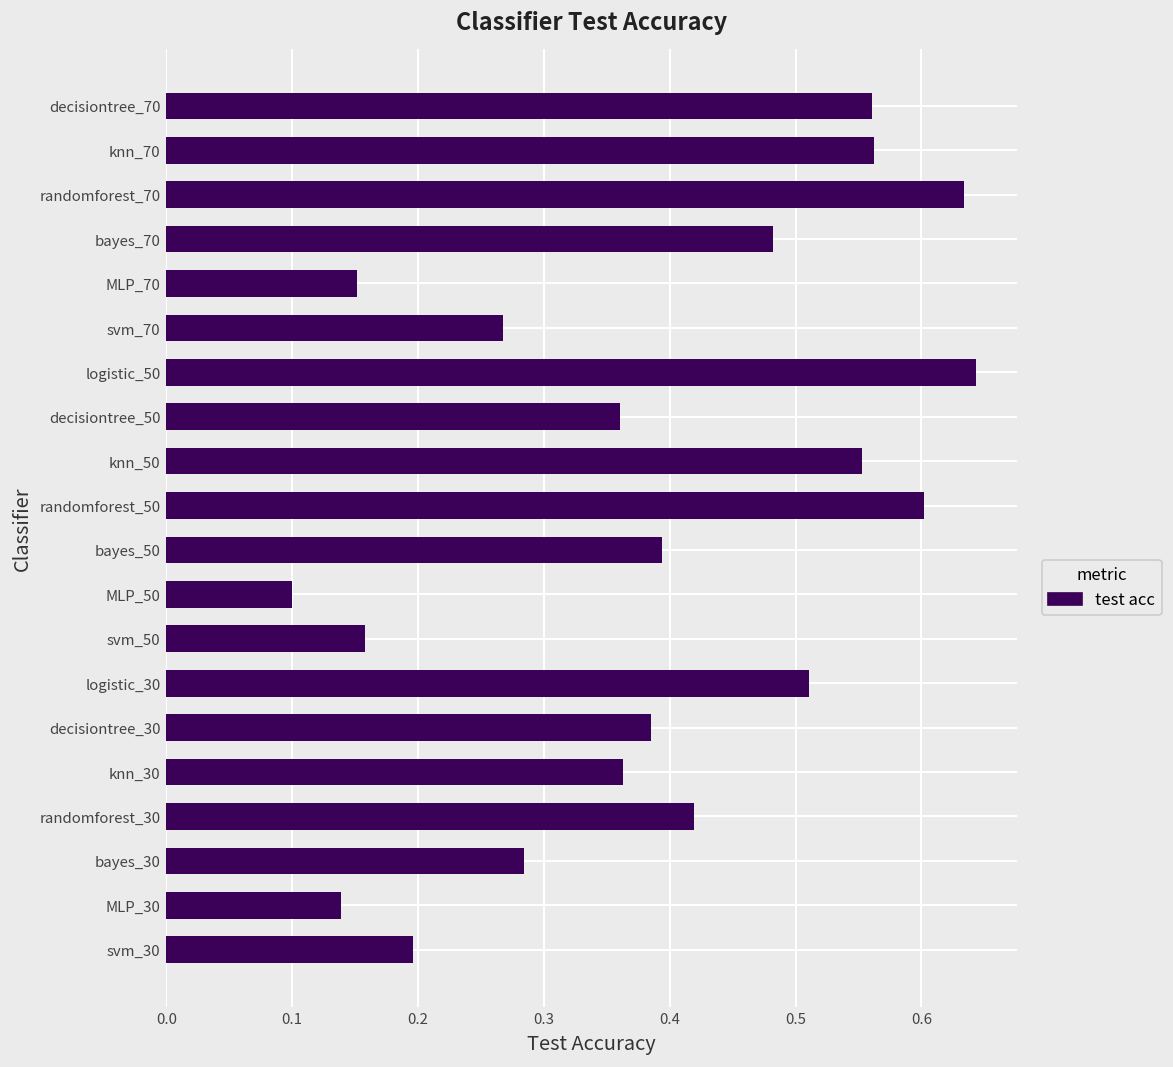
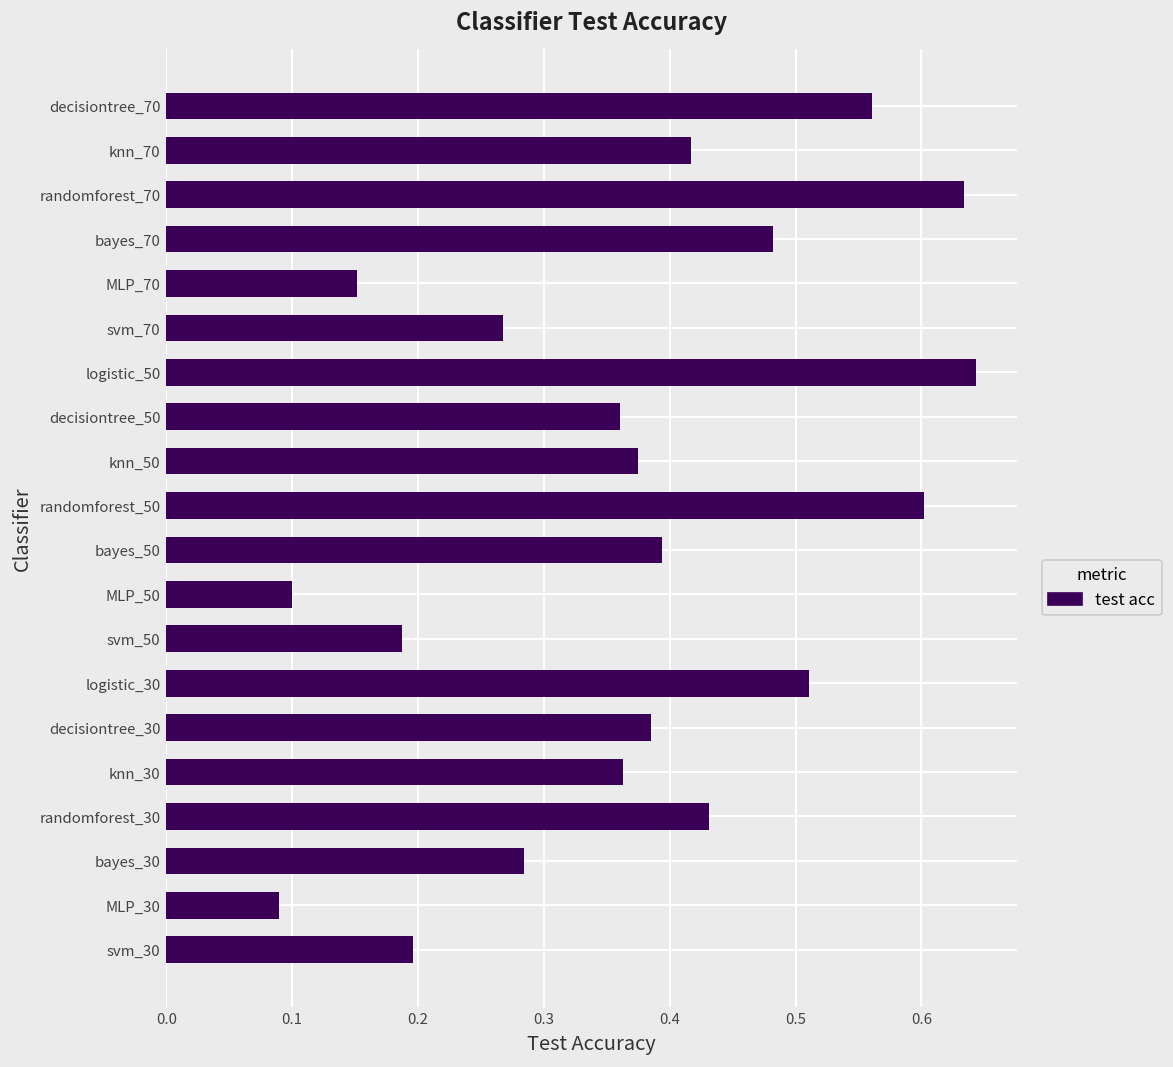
knn_70: 0.563 -> 0.417
knn_50: 0.553 -> 0.375
svm_50: 0.158 -> 0.188
randomforest_30: 0.419 -> 0.432
MLP_30: 0.139 -> 0.089
